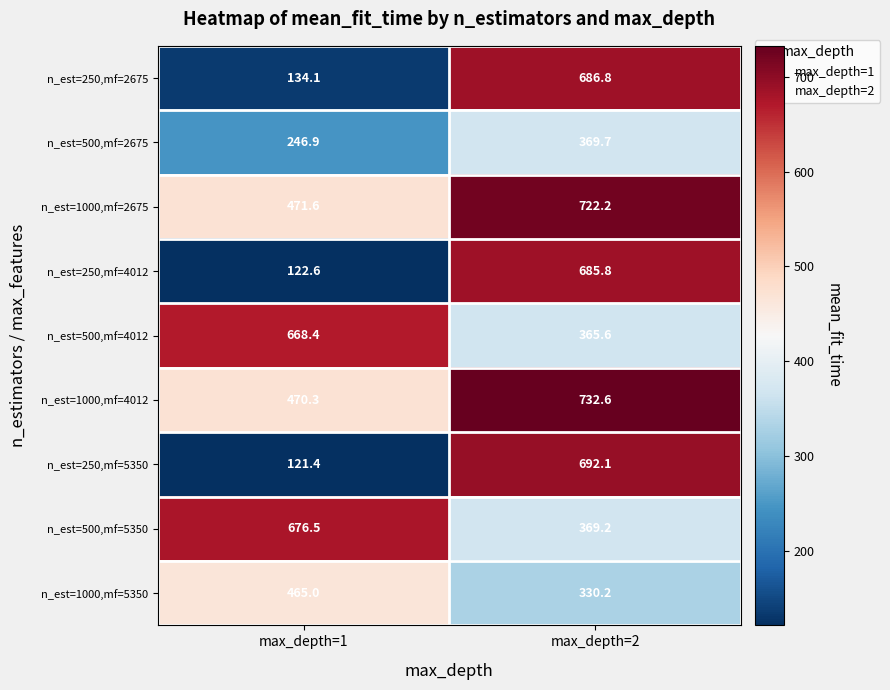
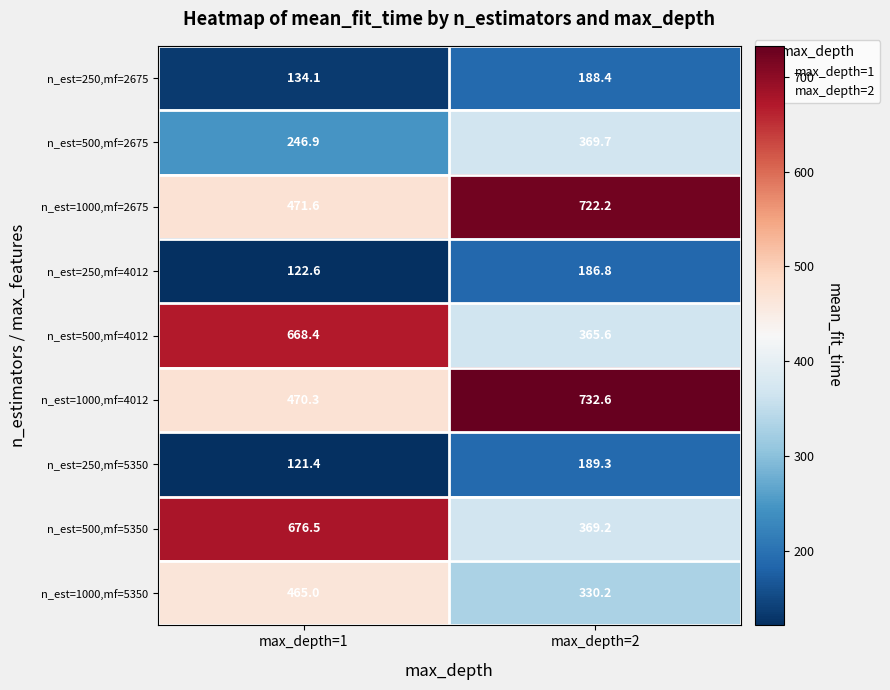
n_est=250,mf=2675, max_depth=2: 686.8 -> 188.4
n_est=250,mf=4012, max_depth=2: 685.8 -> 186.8
n_est=250,mf=5350, max_depth=2: 692.1 -> 189.3
